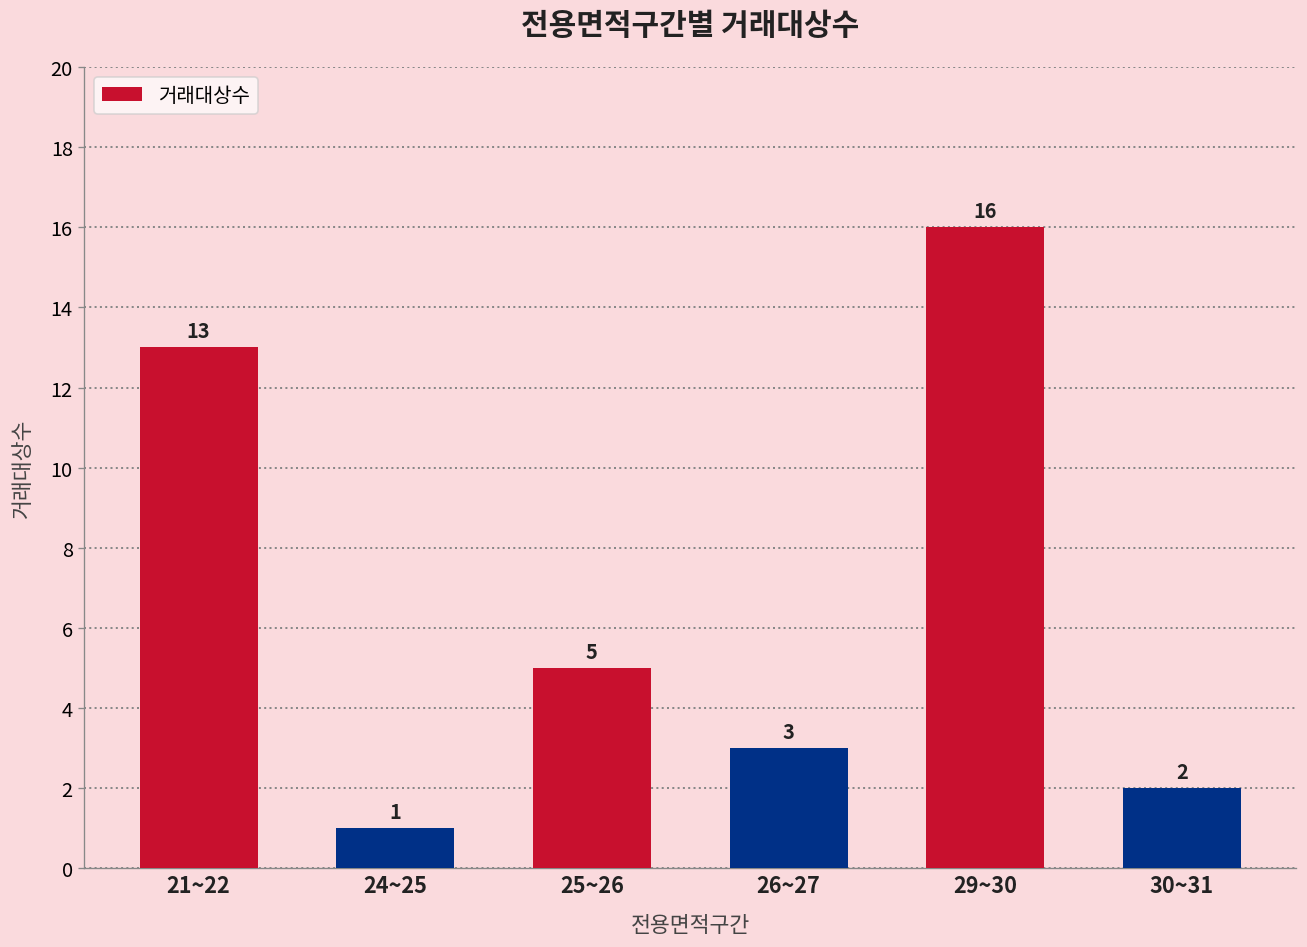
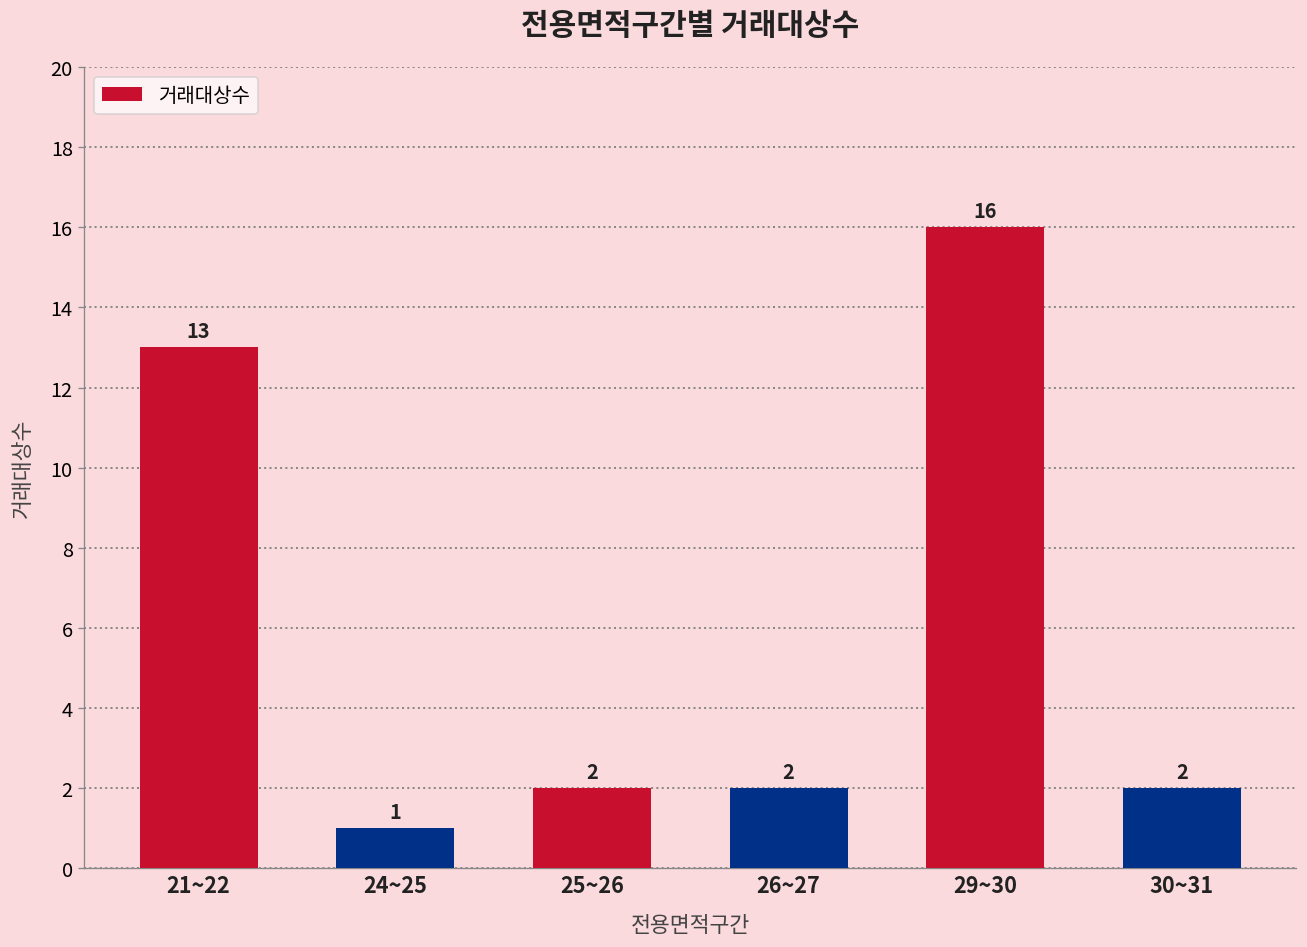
25~26: 5 -> 2
26~27: 3 -> 2
